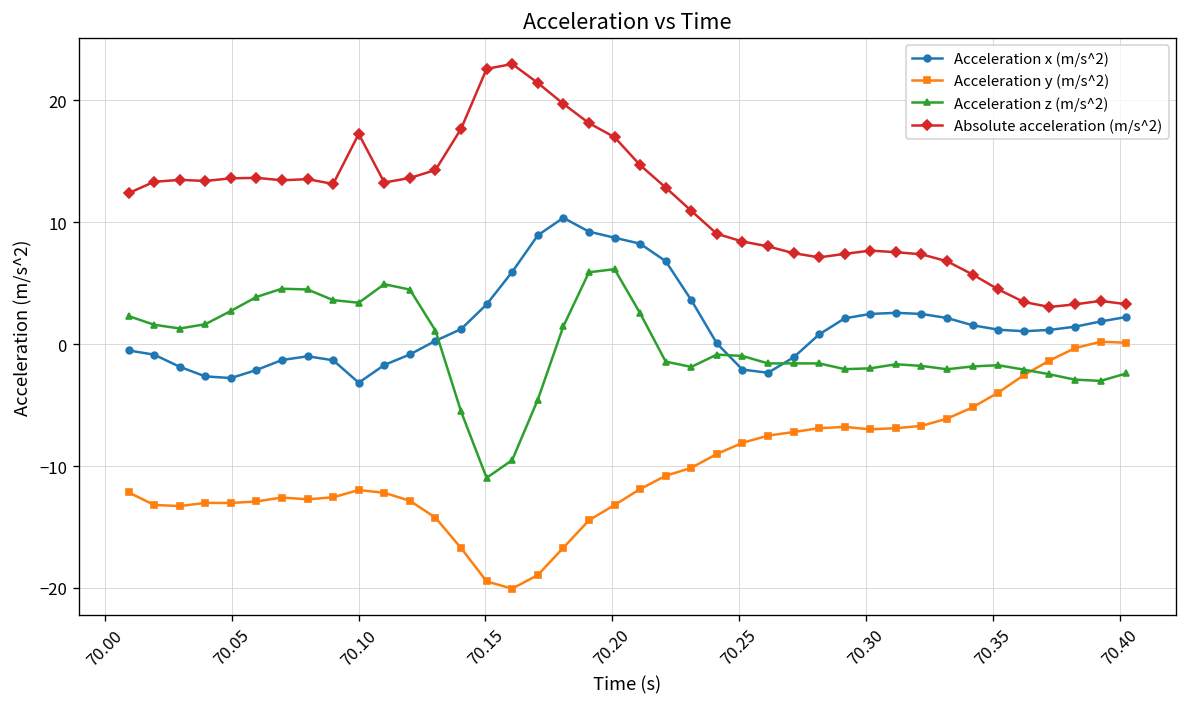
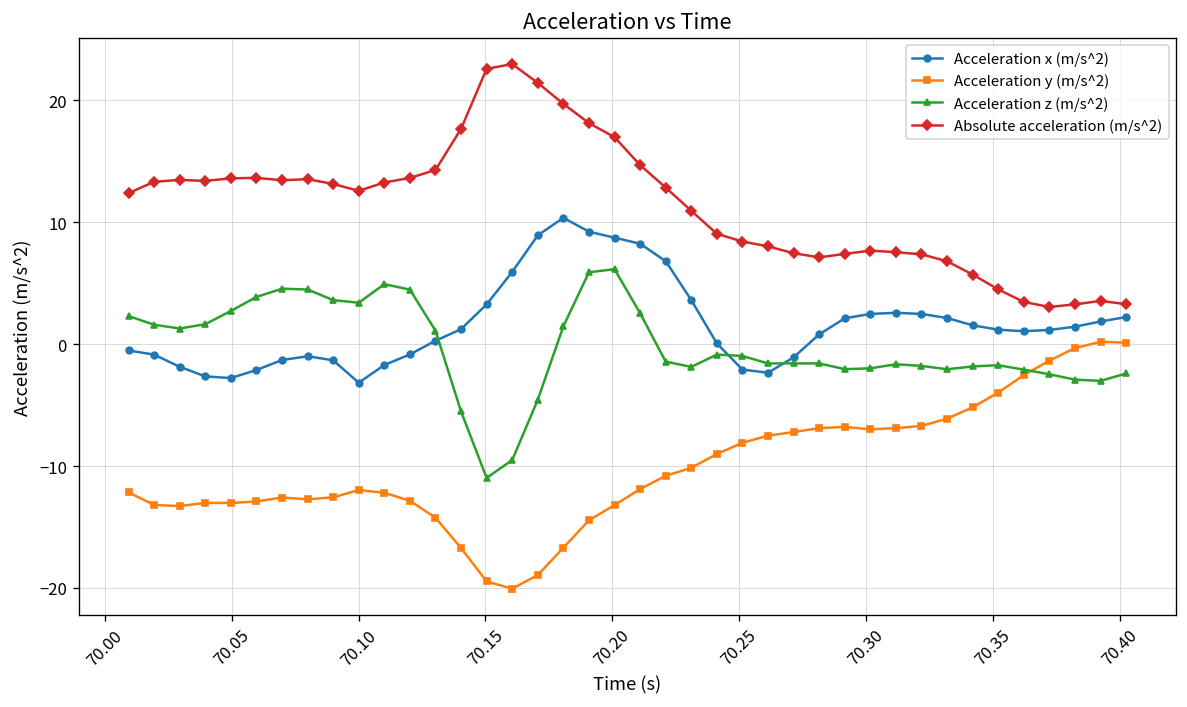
Absolute acceleration (m/s^2), 70.10: 17.2 -> 12.6
